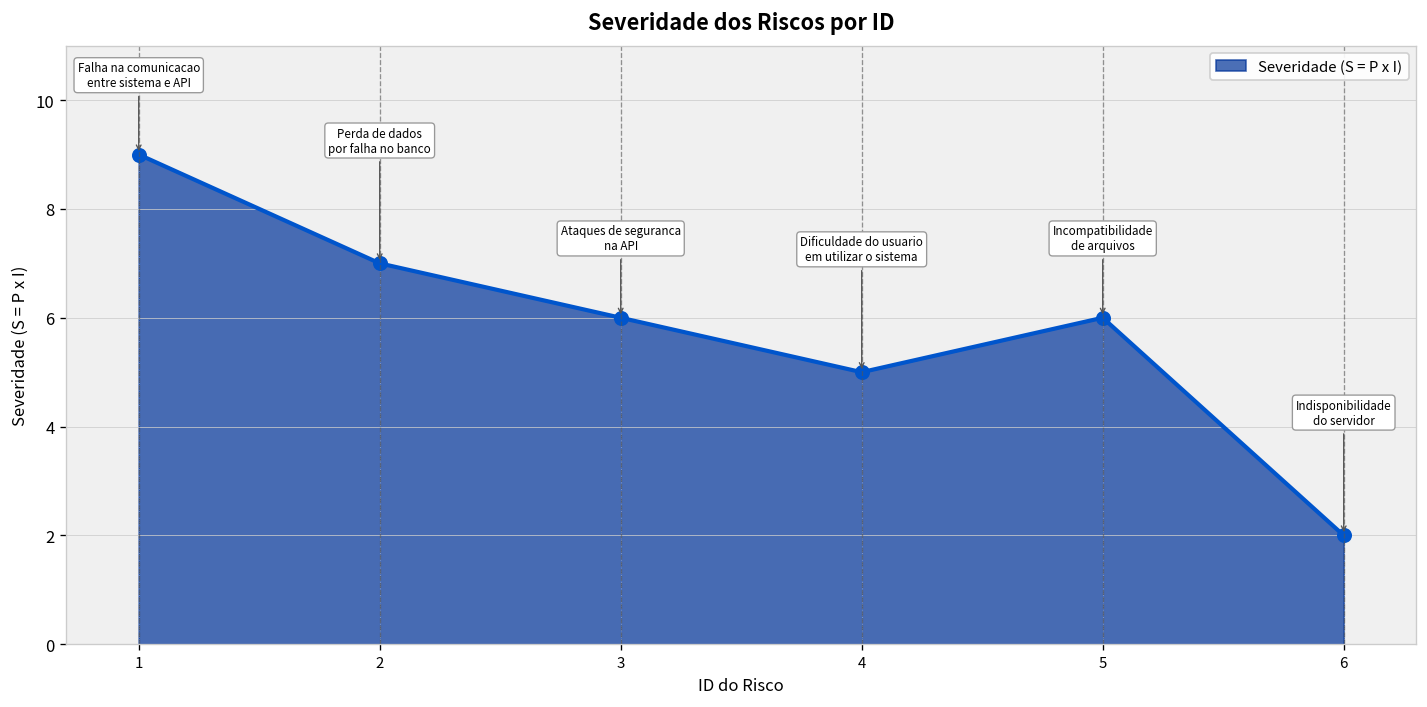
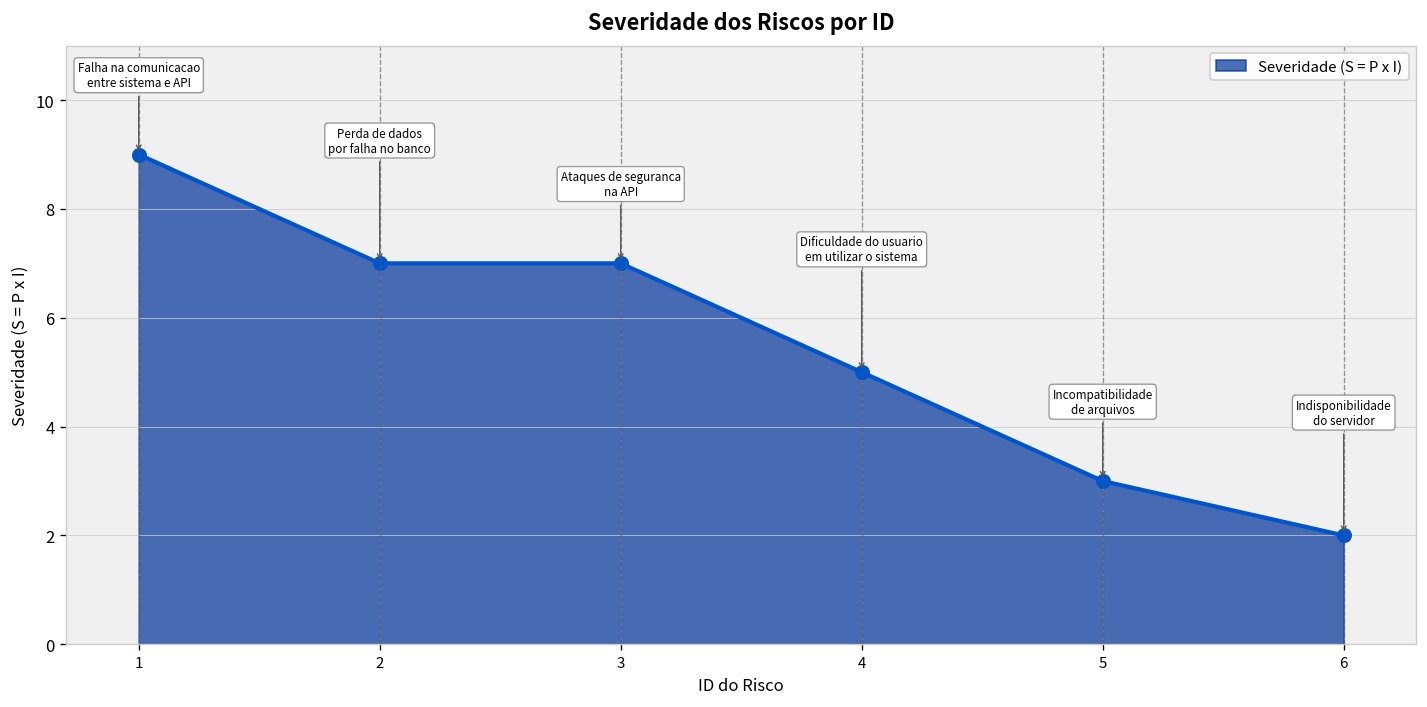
3: 6 -> 7
5: 6 -> 3
